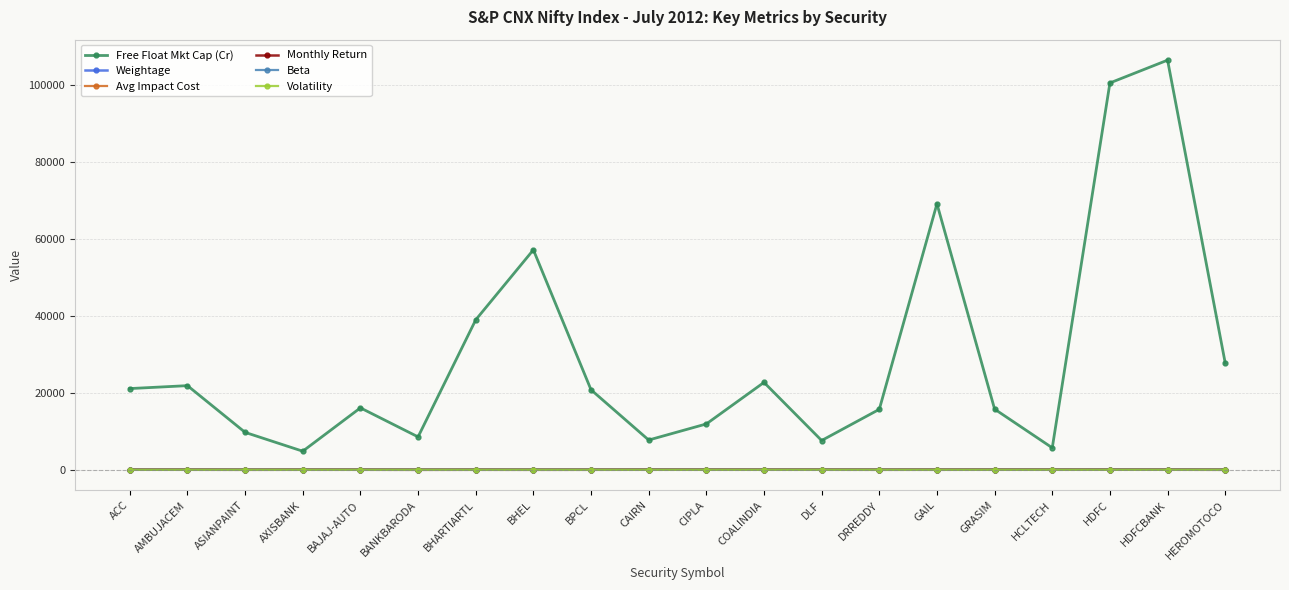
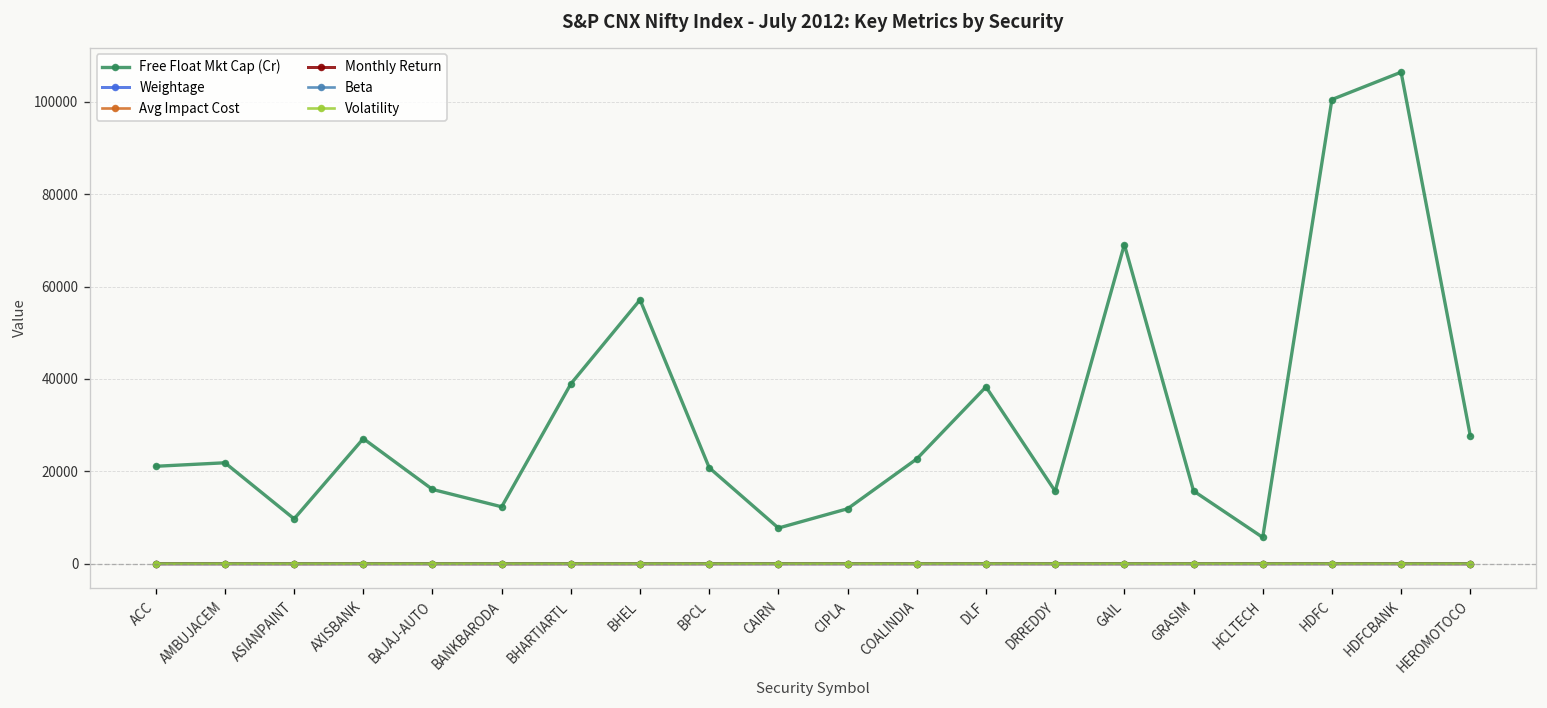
Free Float Mkt Cap (Cr), AXISBANK: 5000 -> 27000
Free Float Mkt Cap (Cr), BANKBARODA: 9000 -> 12000
Free Float Mkt Cap (Cr), DLF: 8000 -> 38000
